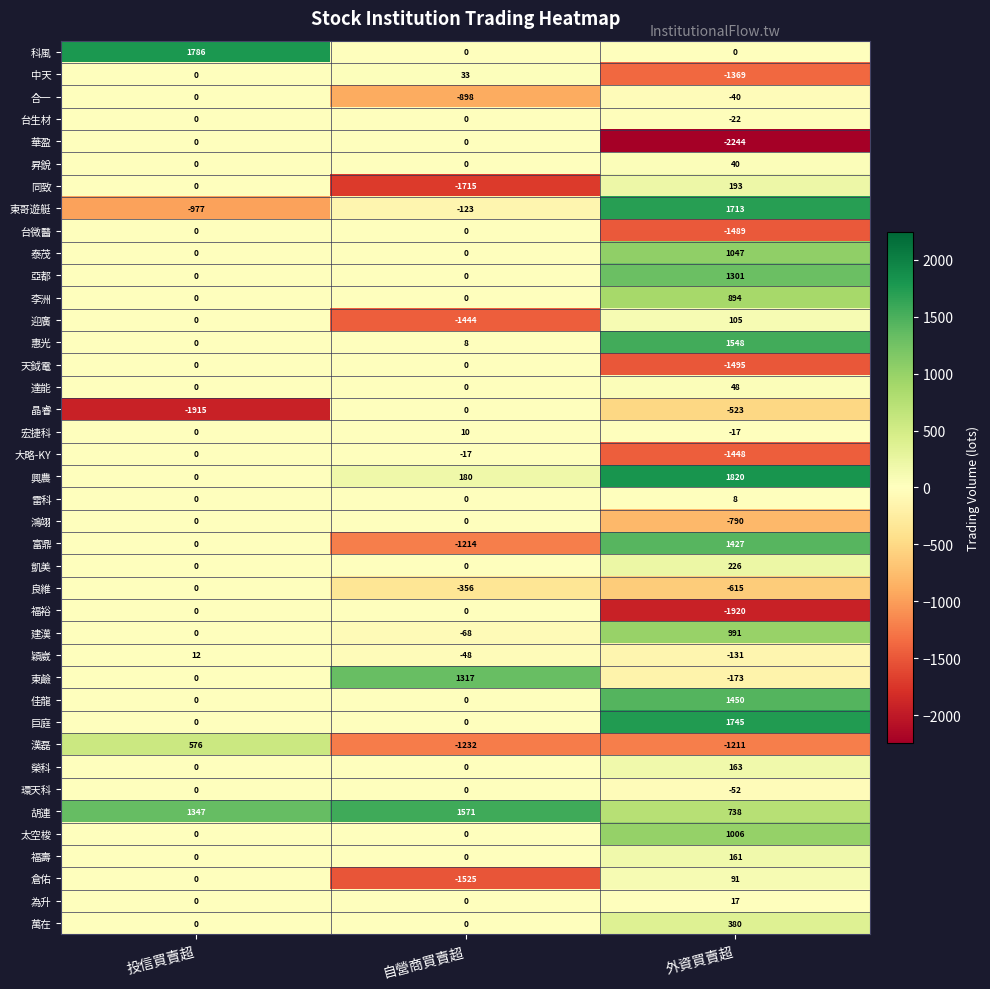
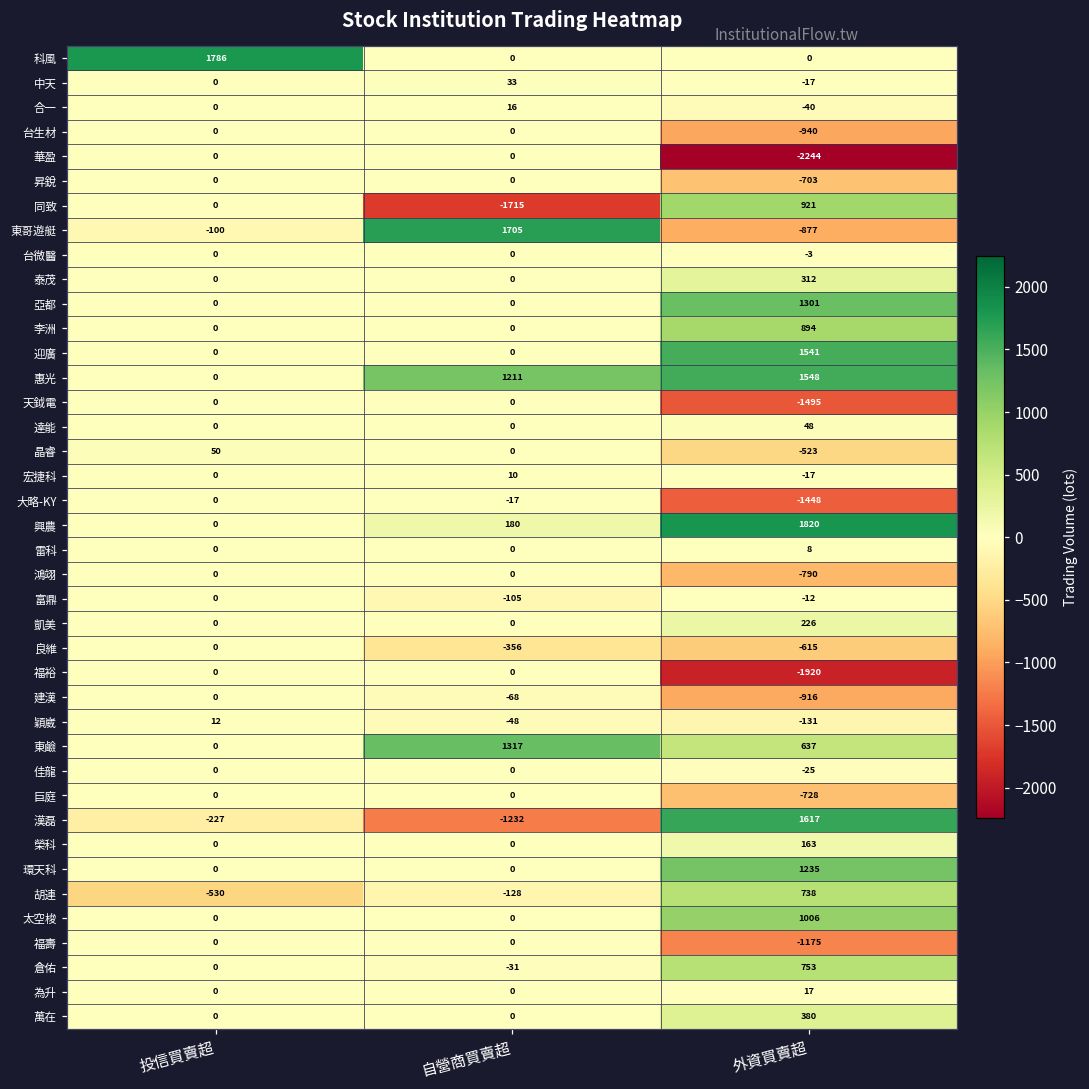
中天, 外資買賣超: -1369 -> -17
合一, 自營商買賣超: -898 -> 16
台生材, 外資買賣超: -22 -> -940
昇銳, 外資買賣超: 40 -> -703
同致, 外資買賣超: 193 -> 921
東哥遊艇, 投信買賣超: -977 -> -100
東哥遊艇, 自營商買賣超: -123 -> 1705
東哥遊艇, 外資買賣超: 1713 -> -877
台微醫, 外資買賣超: -1489 -> -3
泰茂, 外資買賣超: 1047 -> 312
迎廣, 自營商買賣超: -1444 -> 0
迎廣, 外資買賣超: 105 -> 1541
惠光, 自營商買賣超: 8 -> 1211
晶睿, 投信買賣超: -1915 -> 50
富鼎, 自營商買賣超: -1214 -> -105
富鼎, 外資買賣超: 1427 -> -12
建漢, 外資買賣超: 991 -> -916
東鹼, 外資買賣超: -173 -> 637
佳龍, 外資買賣超: 1450 -> -25
巨庭, 外資買賣超: 1745 -> -728
漢磊, 投信買賣超: 576 -> -227
漢磊, 外資買賣超: -1211 -> 1617
環天科, 外資買賣超: -52 -> 1235
胡連, 投信買賣超: 1347 -> -530
胡連, 自營商買賣超: 1571 -> -128
福壽, 外資買賣超: 161 -> -1175
倉佑, 自營商買賣超: -1525 -> -31
倉佑, 外資買賣超: 91 -> 753
